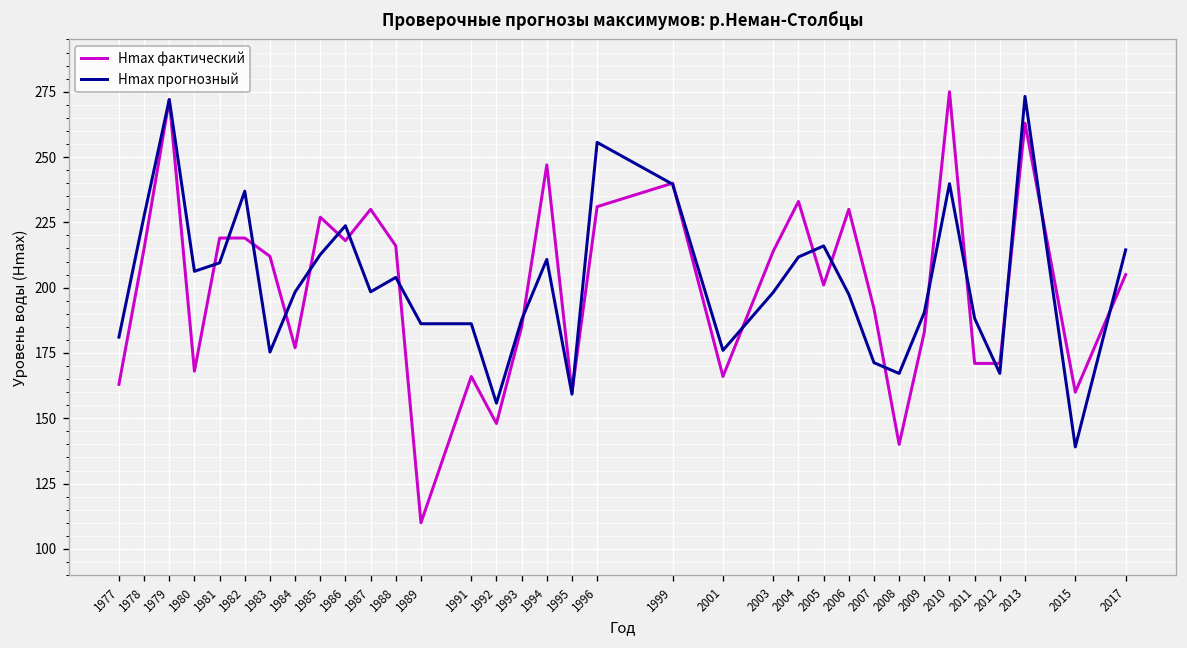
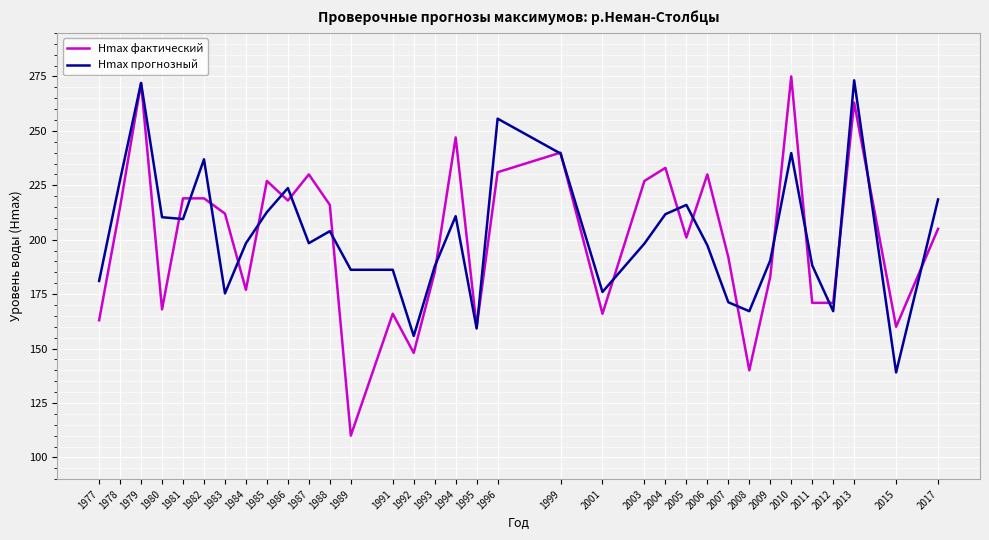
Hmax прогнозный, 1980: 206 -> 210
Hmax фактический, 2003: 214 -> 227
Hmax прогнозный, 2017: 214 -> 219
